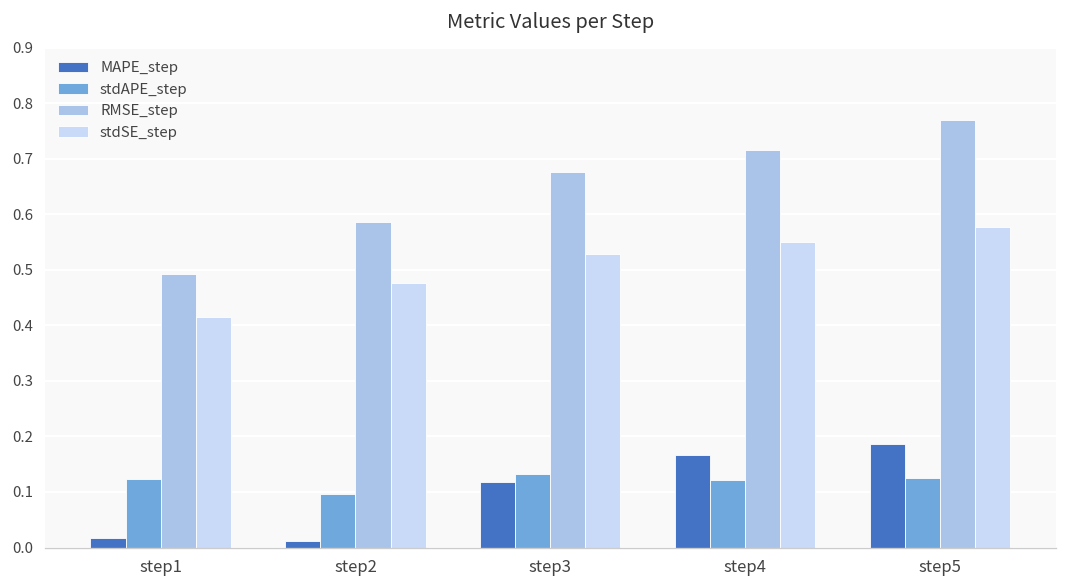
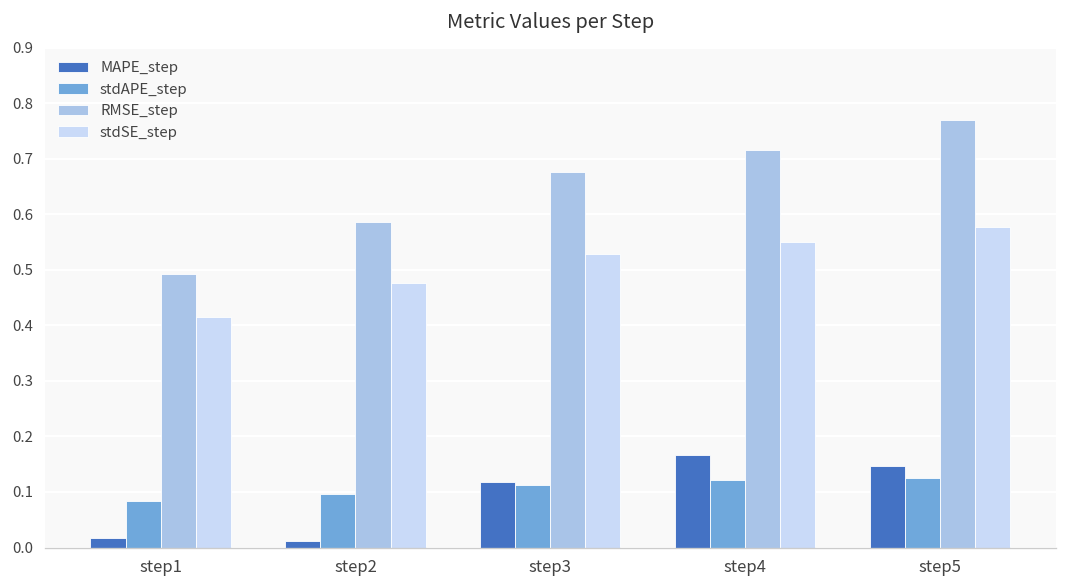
stdAPE_step, step1: 0.12 -> 0.08
stdAPE_step, step3: 0.13 -> 0.11
MAPE_step, step5: 0.19 -> 0.15
